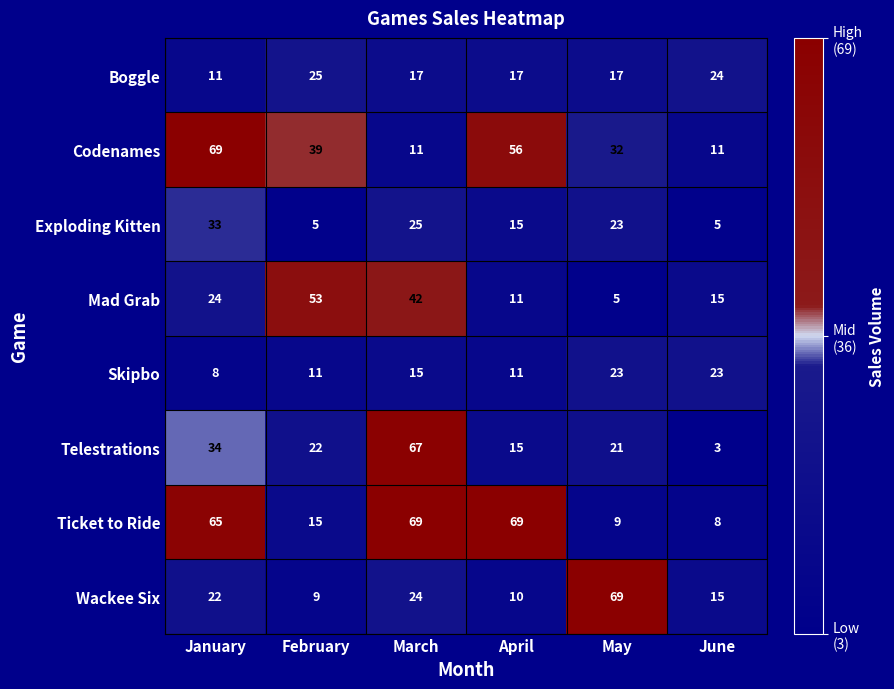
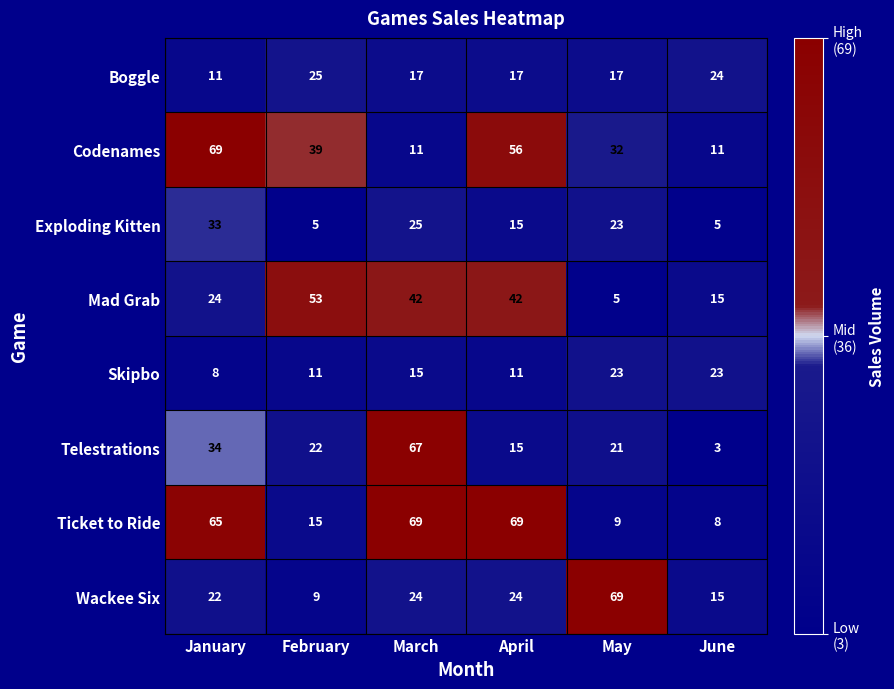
Mad Grab, April: 11 -> 42
Wackee Six, April: 10 -> 24
